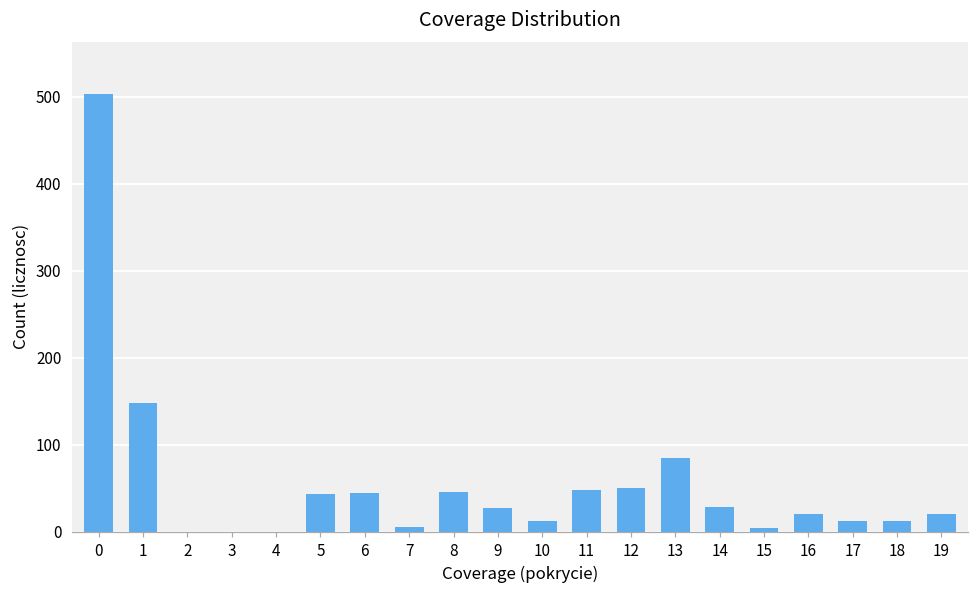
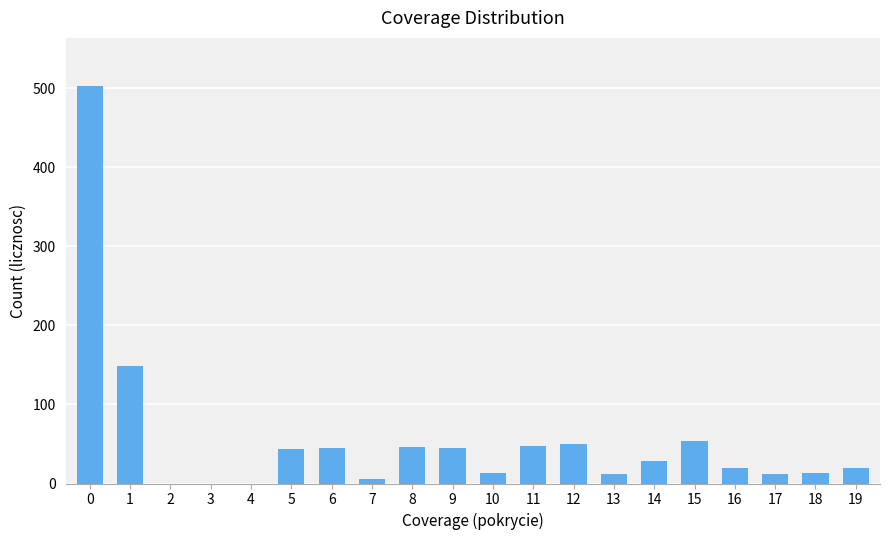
9: 30 -> 50
13: 90 -> 10
15: 10 -> 50
